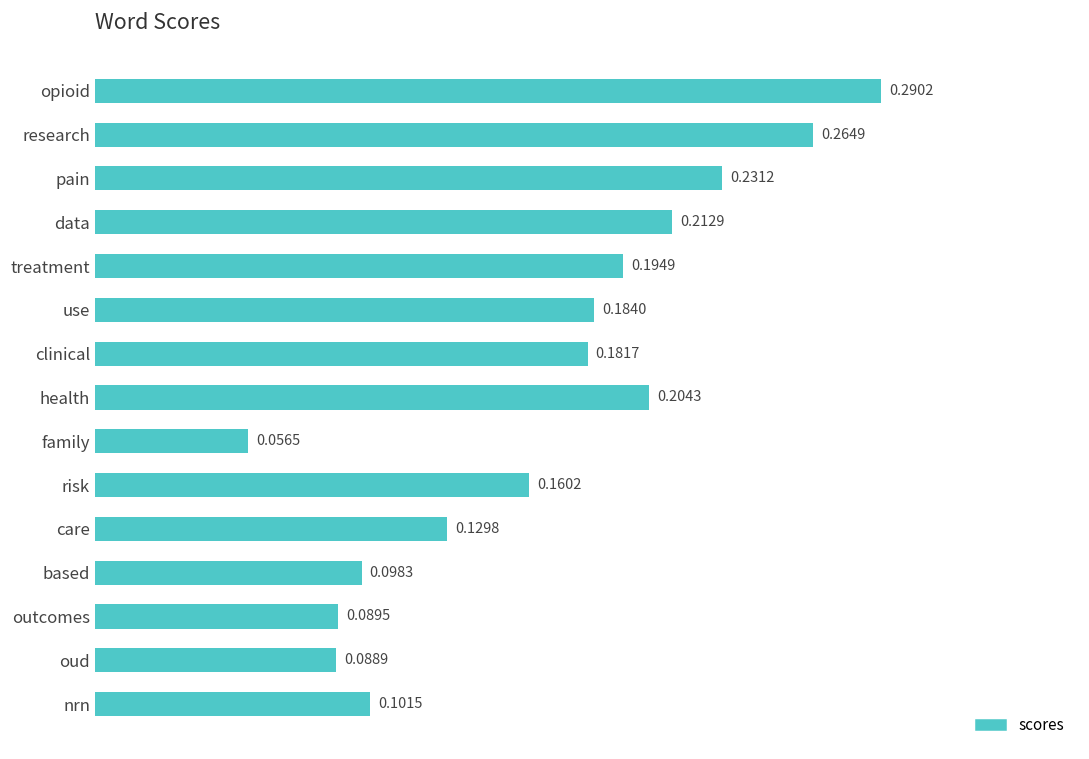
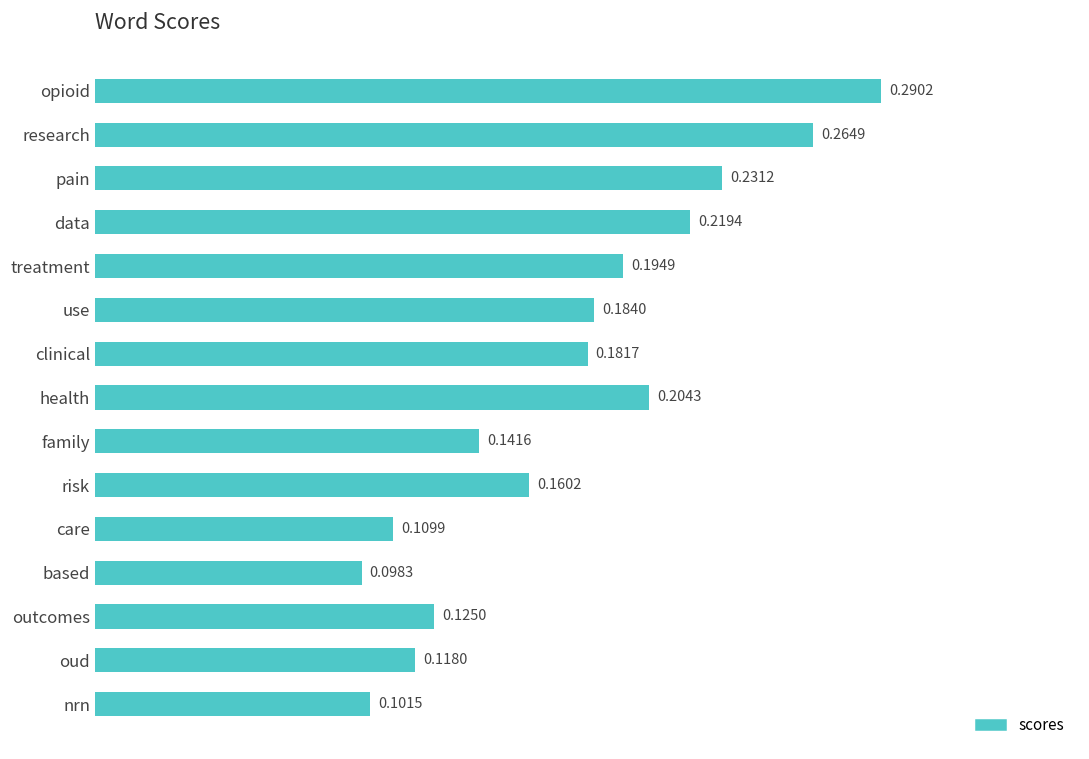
data: 0.2129 -> 0.2194
family: 0.0565 -> 0.1416
care: 0.1298 -> 0.1099
outcomes: 0.0895 -> 0.1250
oud: 0.0889 -> 0.1180
